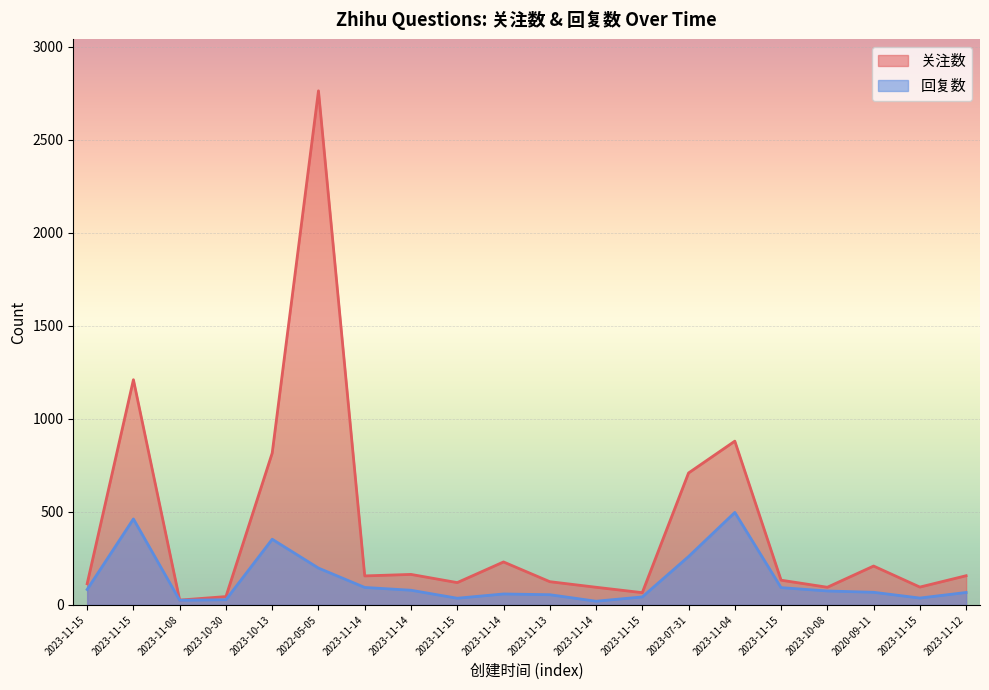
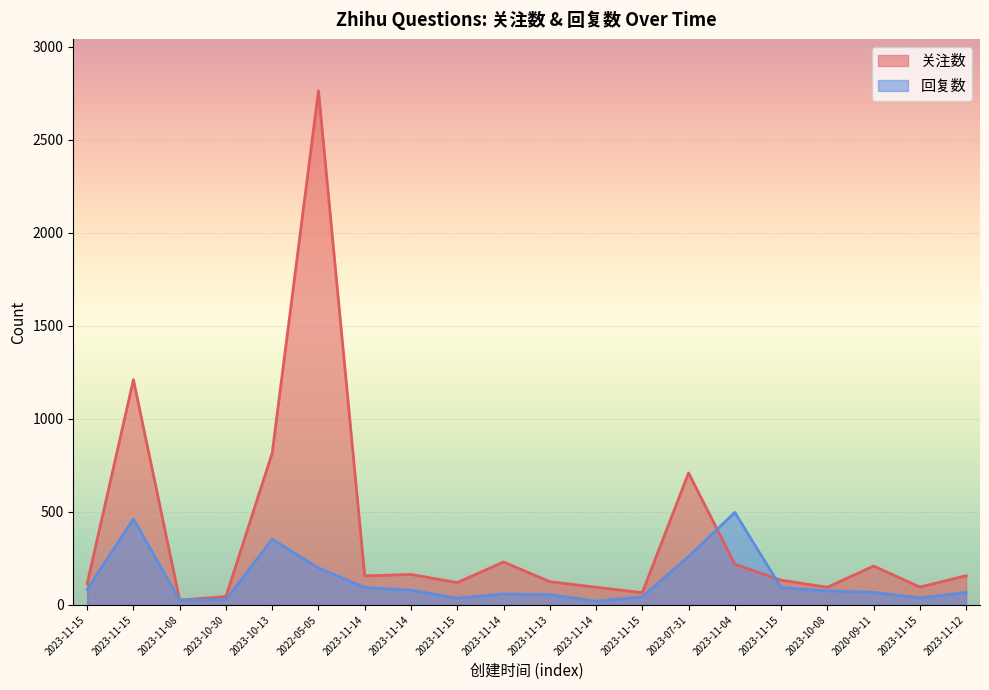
关注数, 2023-11-04: 880 -> 220
